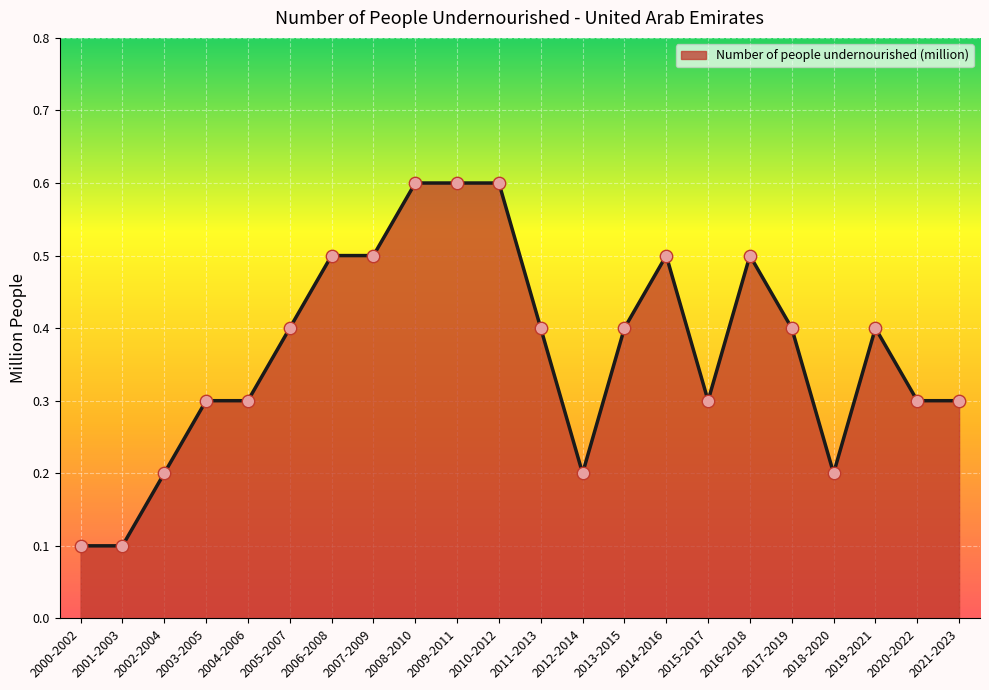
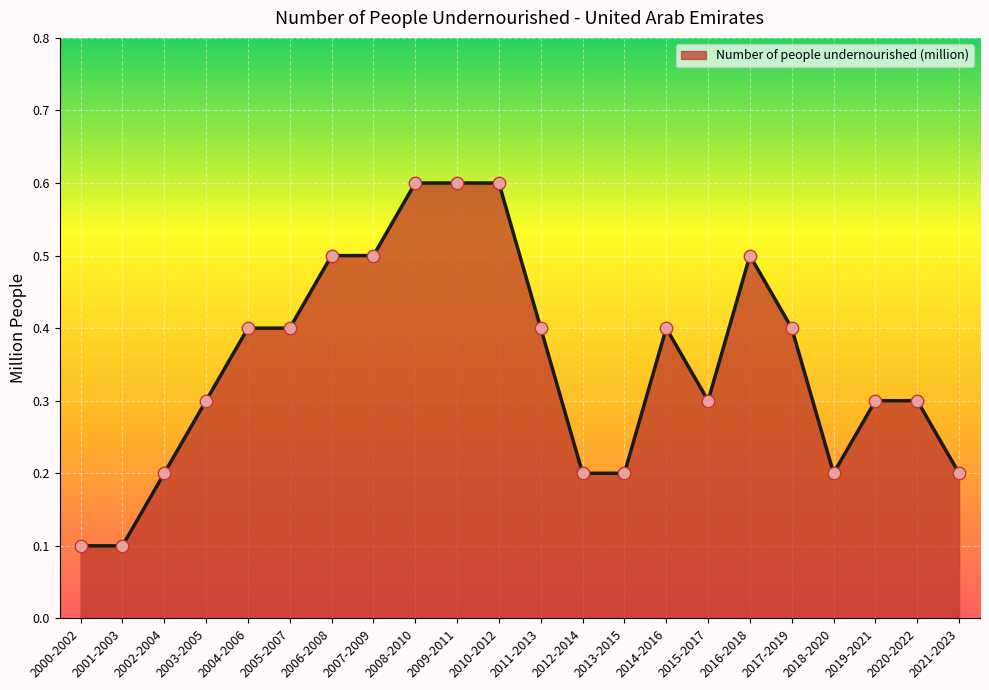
2004-2006: 0.3 -> 0.4
2013-2015: 0.4 -> 0.2
2014-2016: 0.5 -> 0.4
2019-2021: 0.4 -> 0.3
2021-2023: 0.3 -> 0.2
